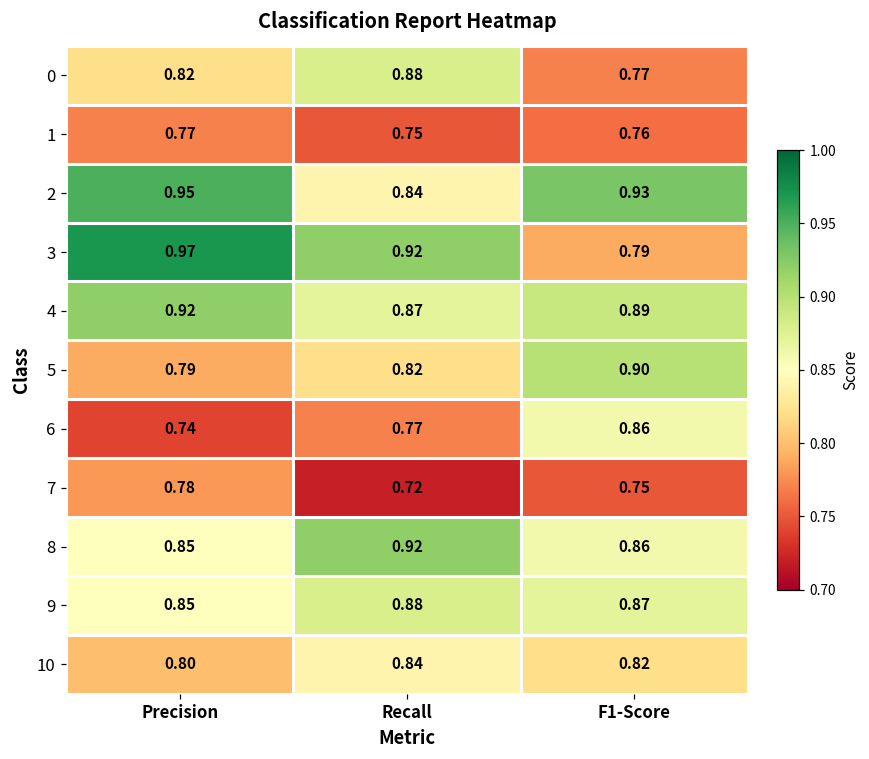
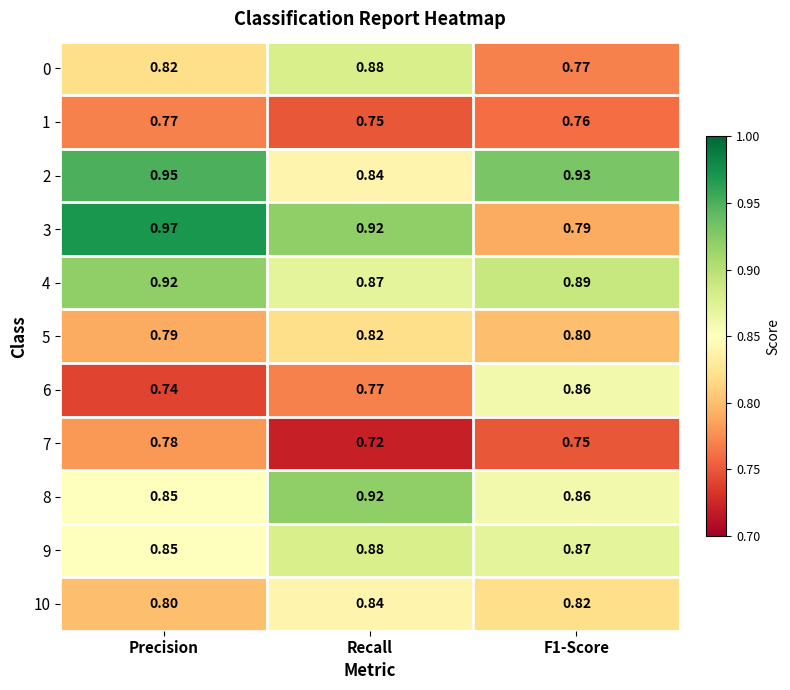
5, F1-Score: 0.90 -> 0.80
